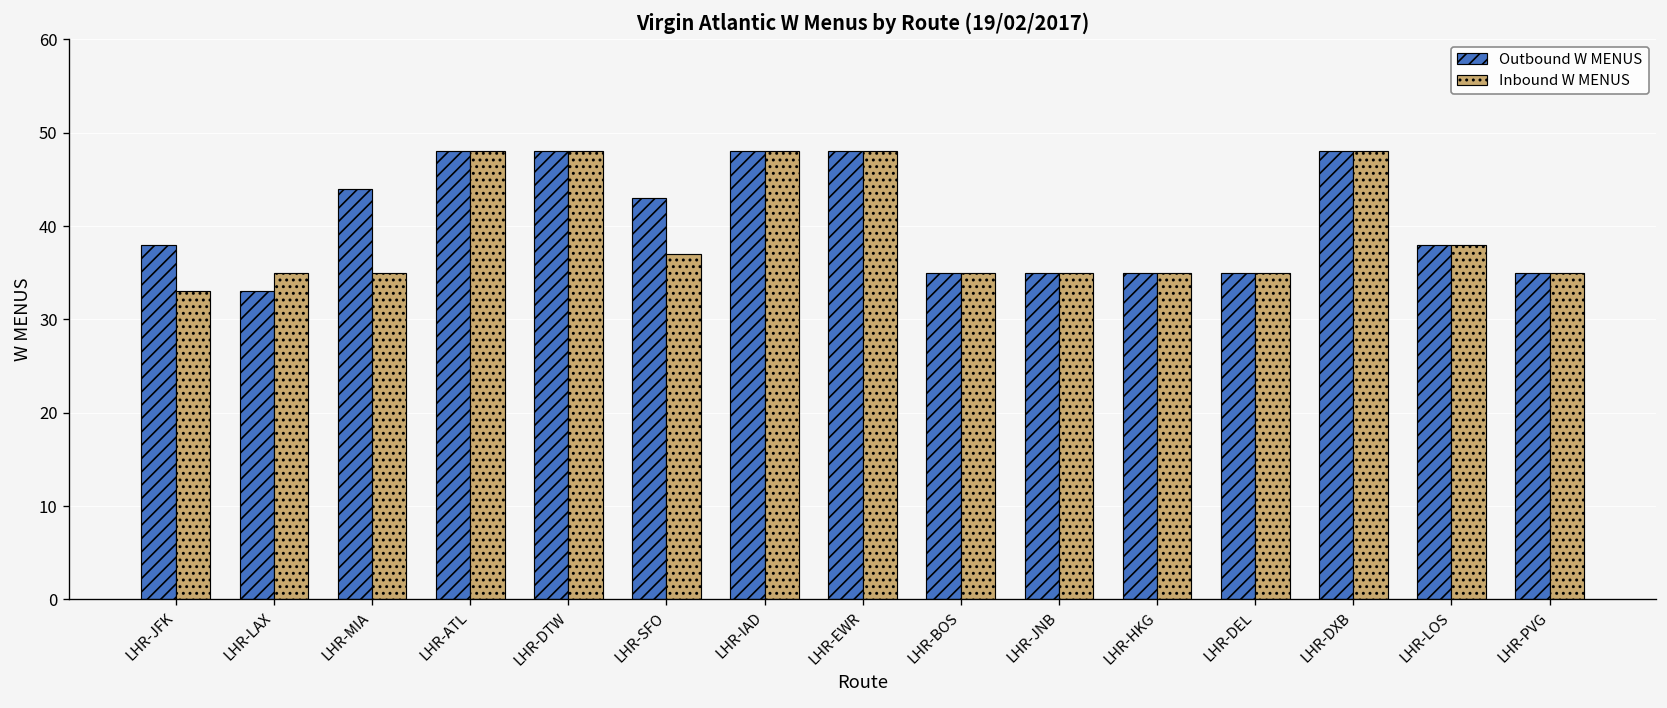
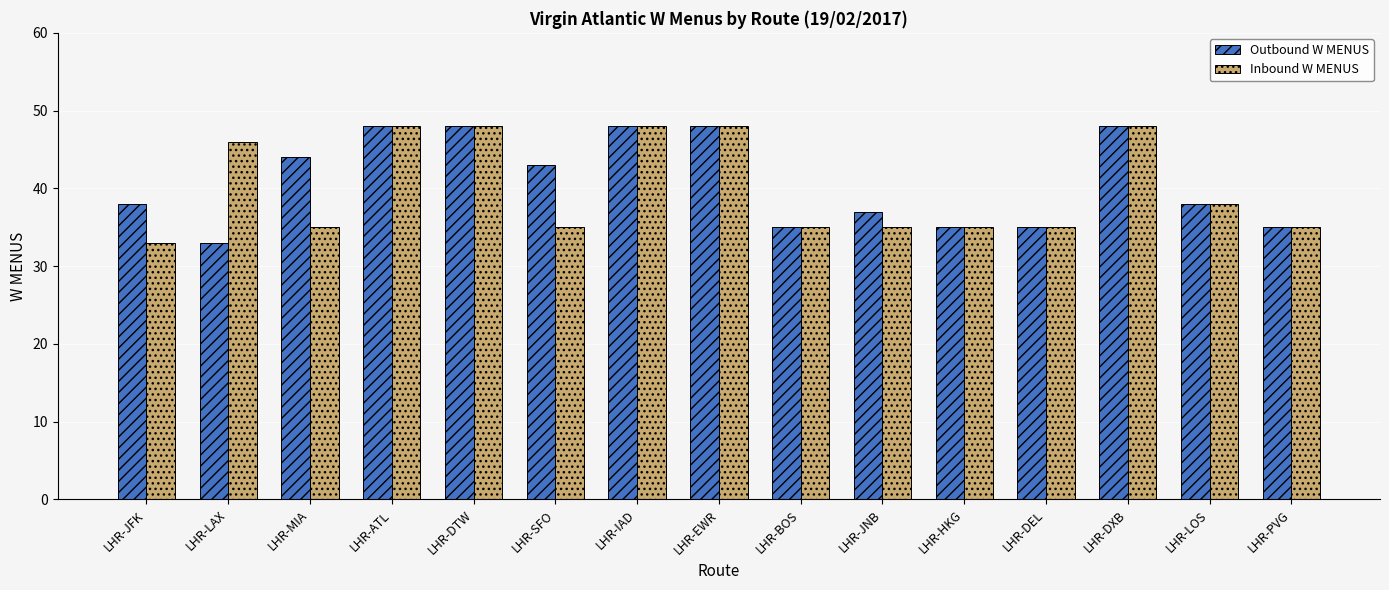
Inbound W MENUS, LHR-LAX: 35 -> 46
Inbound W MENUS, LHR-SFO: 37 -> 35
Outbound W MENUS, LHR-JNB: 35 -> 37
